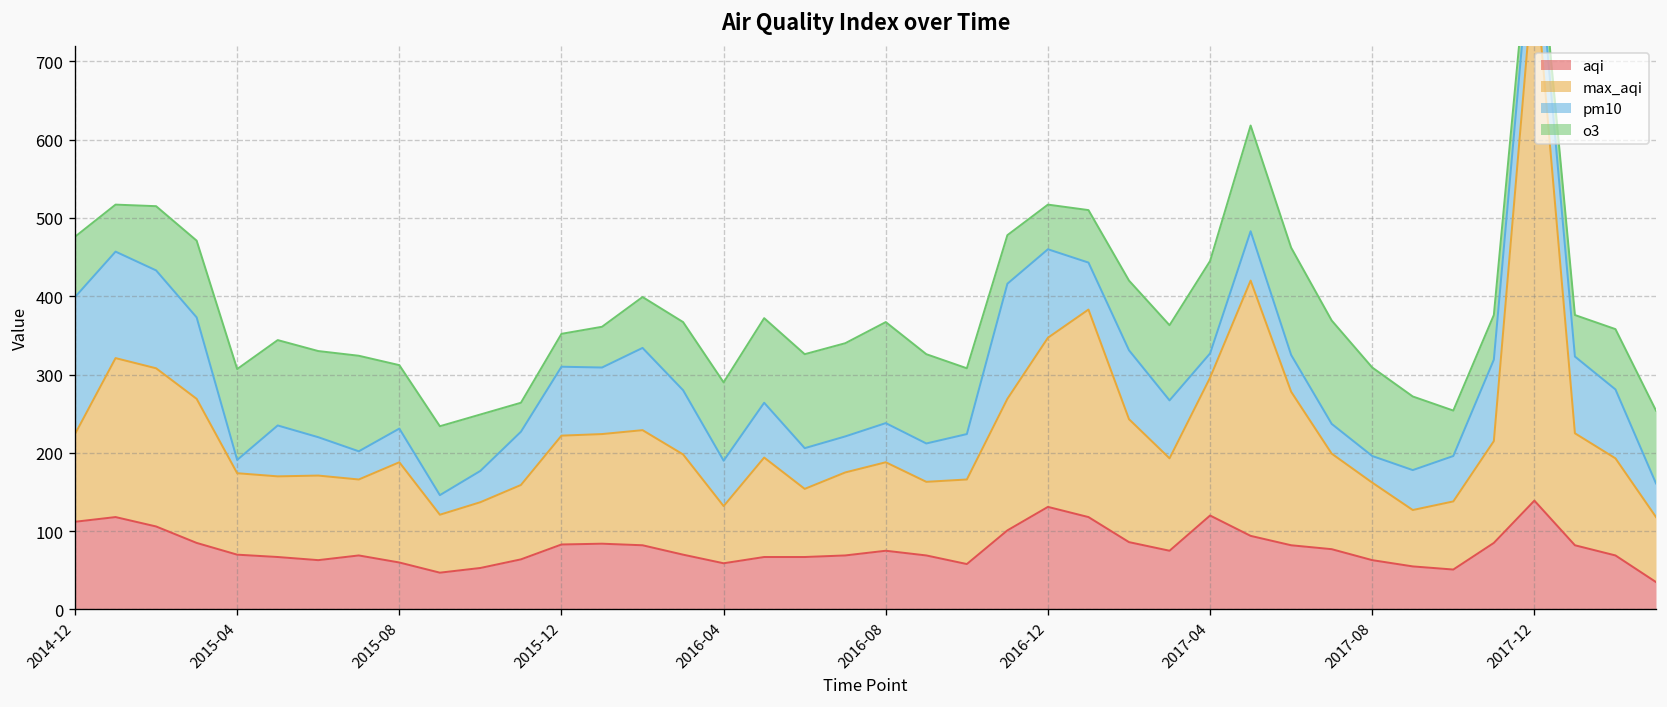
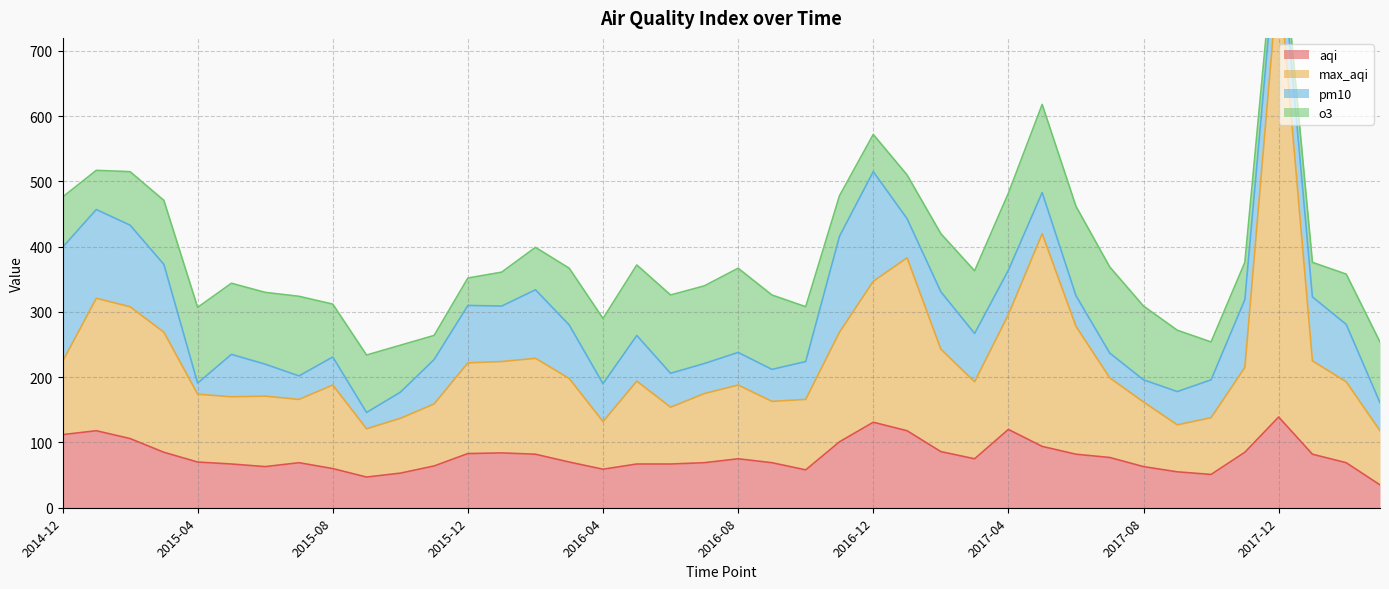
pm10, 2016-12: 110 -> 170
pm10, 2017-04: 30 -> 70
